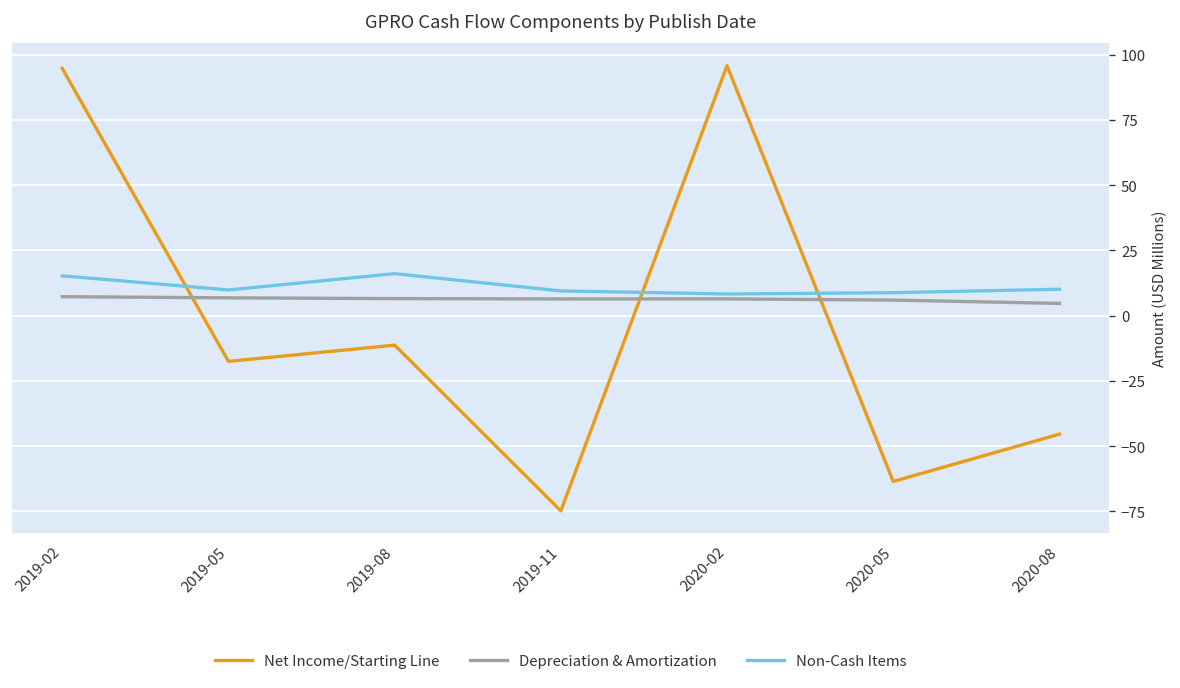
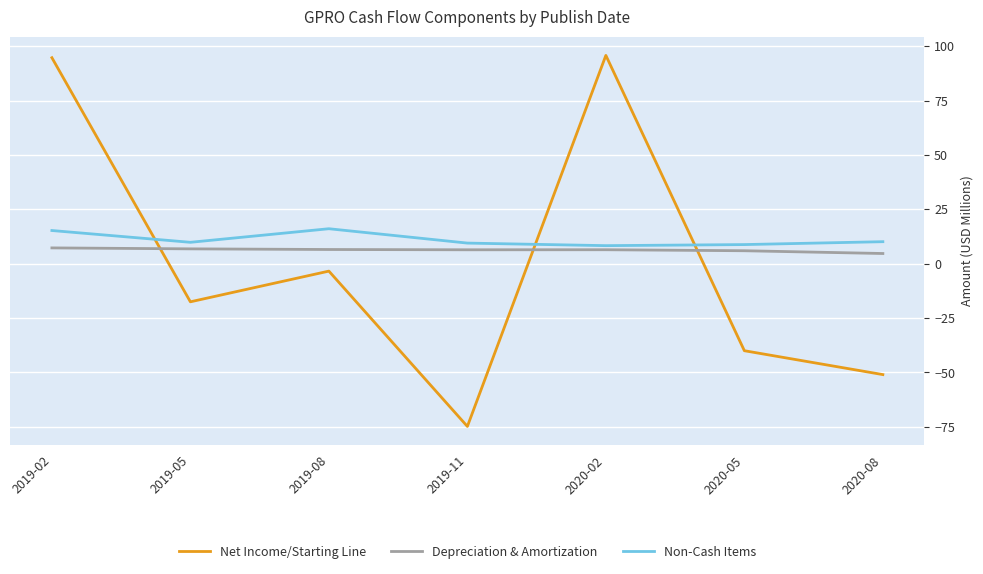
Net Income/Starting Line, 2019-08: -11 -> -3
Net Income/Starting Line, 2020-05: -64 -> -40
Net Income/Starting Line, 2020-08: -45 -> -51
